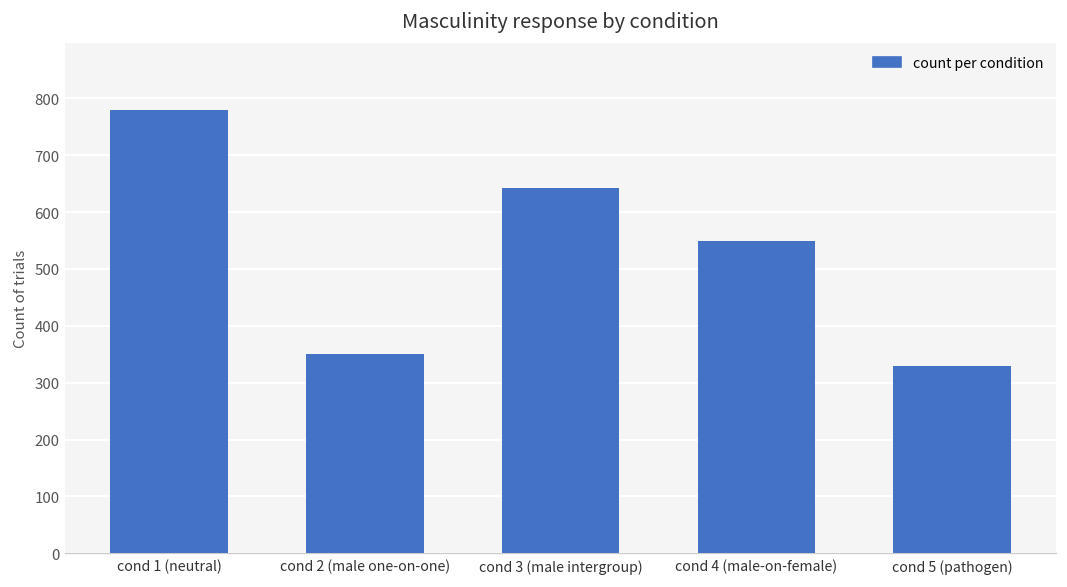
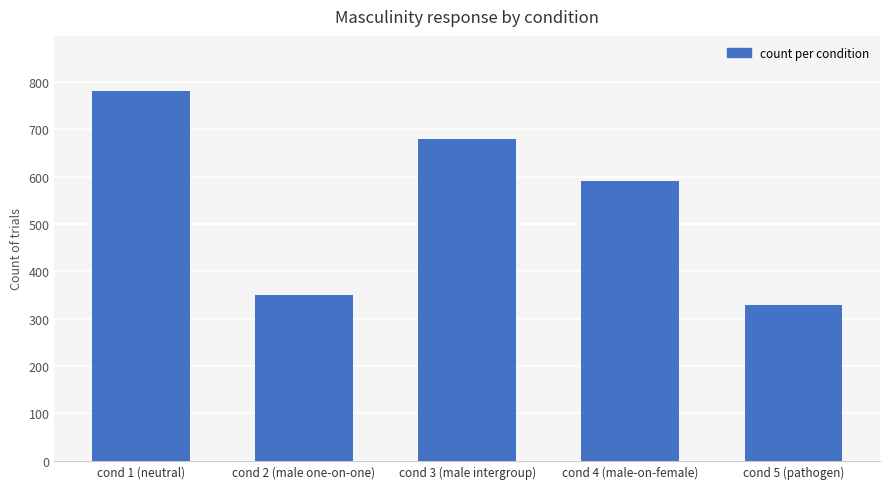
cond 3 (male intergroup): 640 -> 680
cond 4 (male-on-female): 550 -> 590
